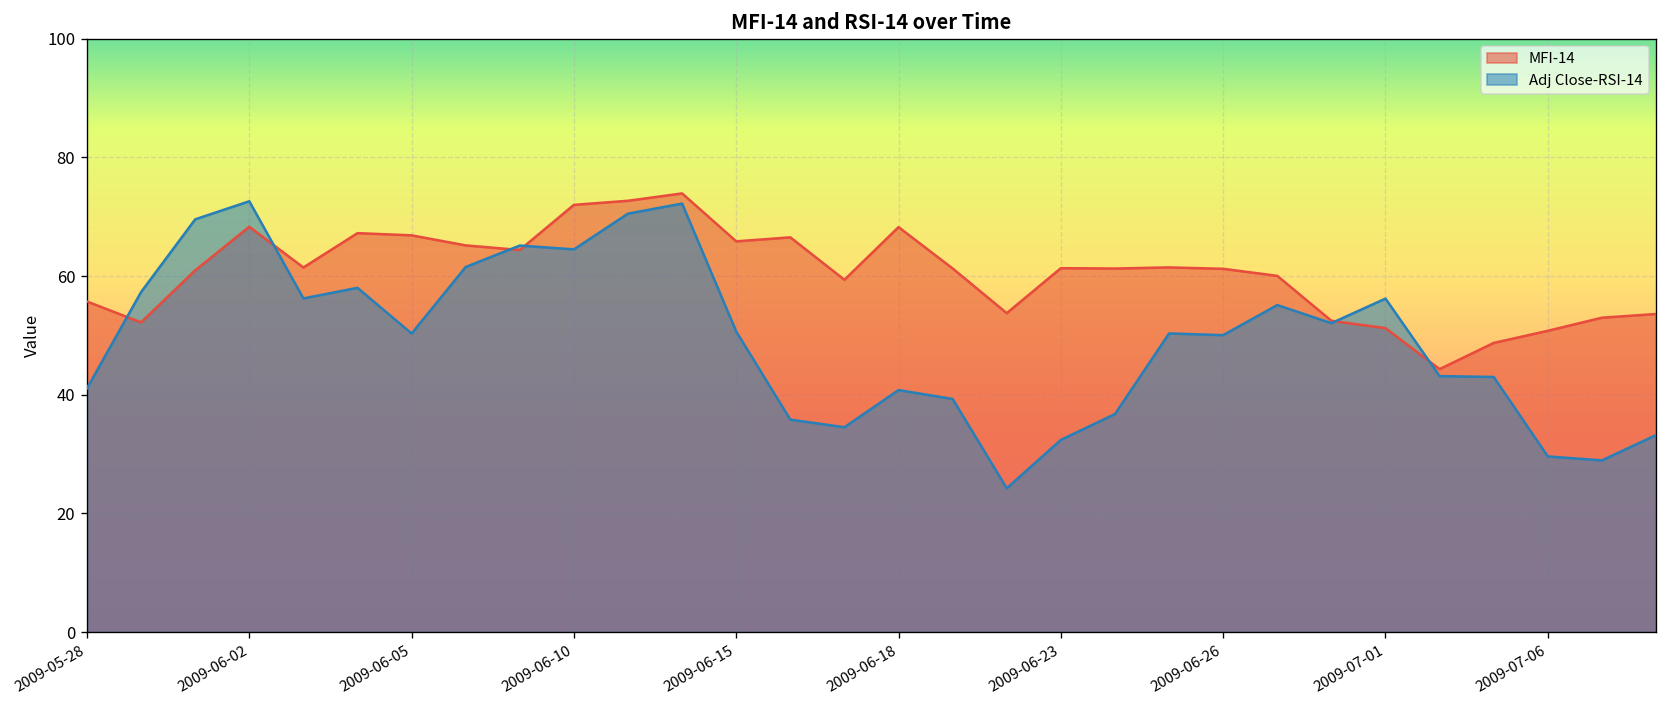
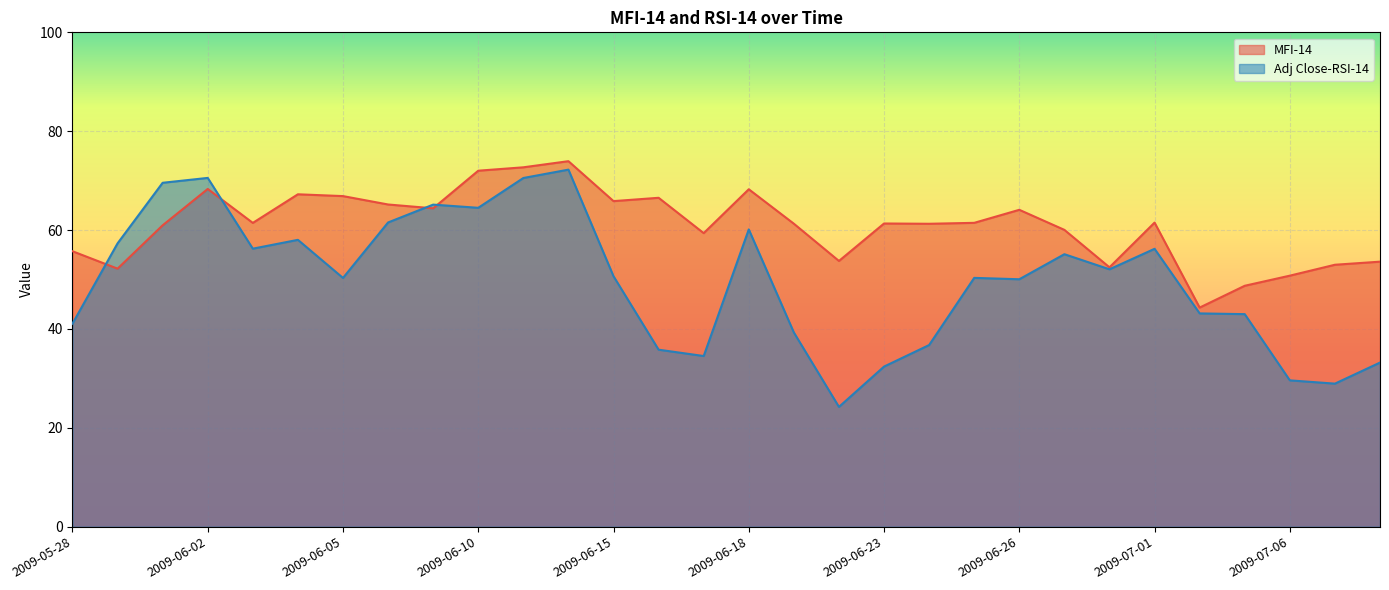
Adj Close-RSI-14, 2009-06-02: 73 -> 71
Adj Close-RSI-14, 2009-06-18: 41 -> 60
MFI-14, 2009-06-26: 61 -> 64
MFI-14, 2009-07-01: 51 -> 62
